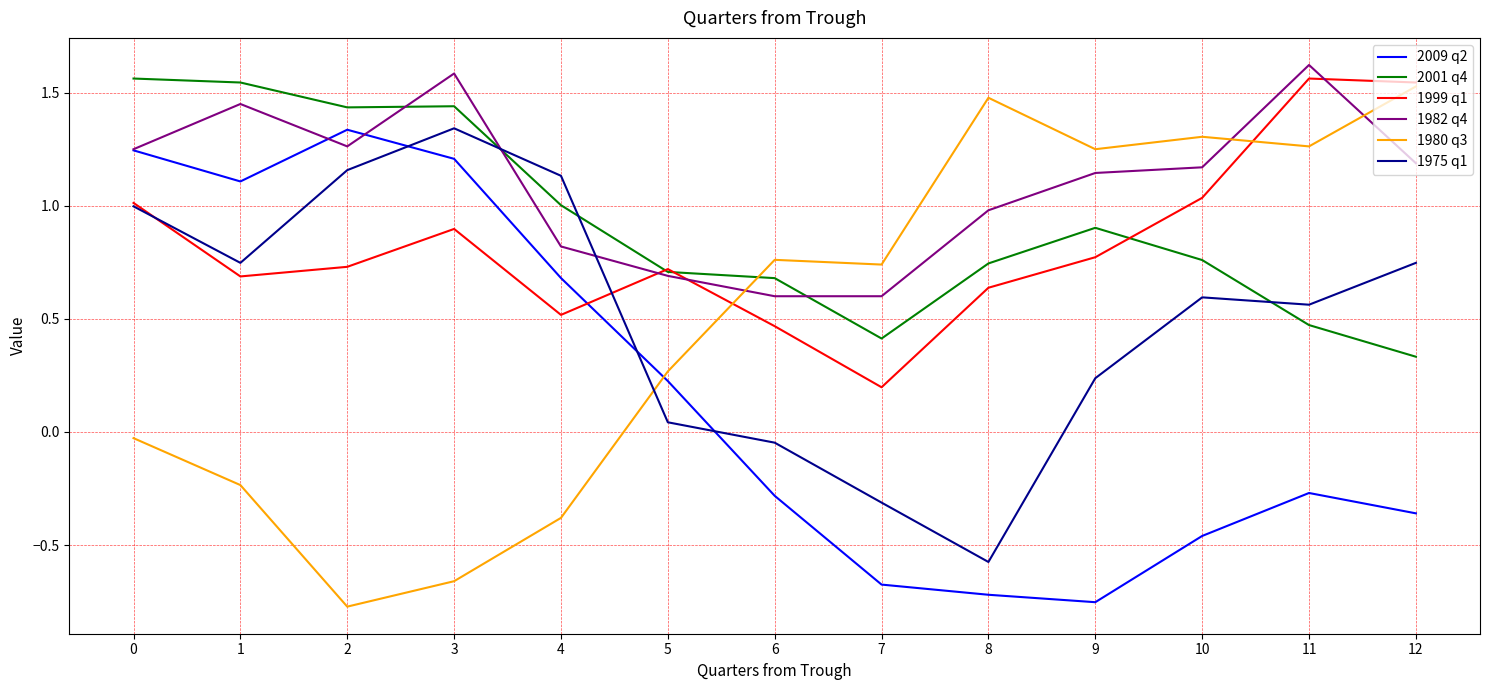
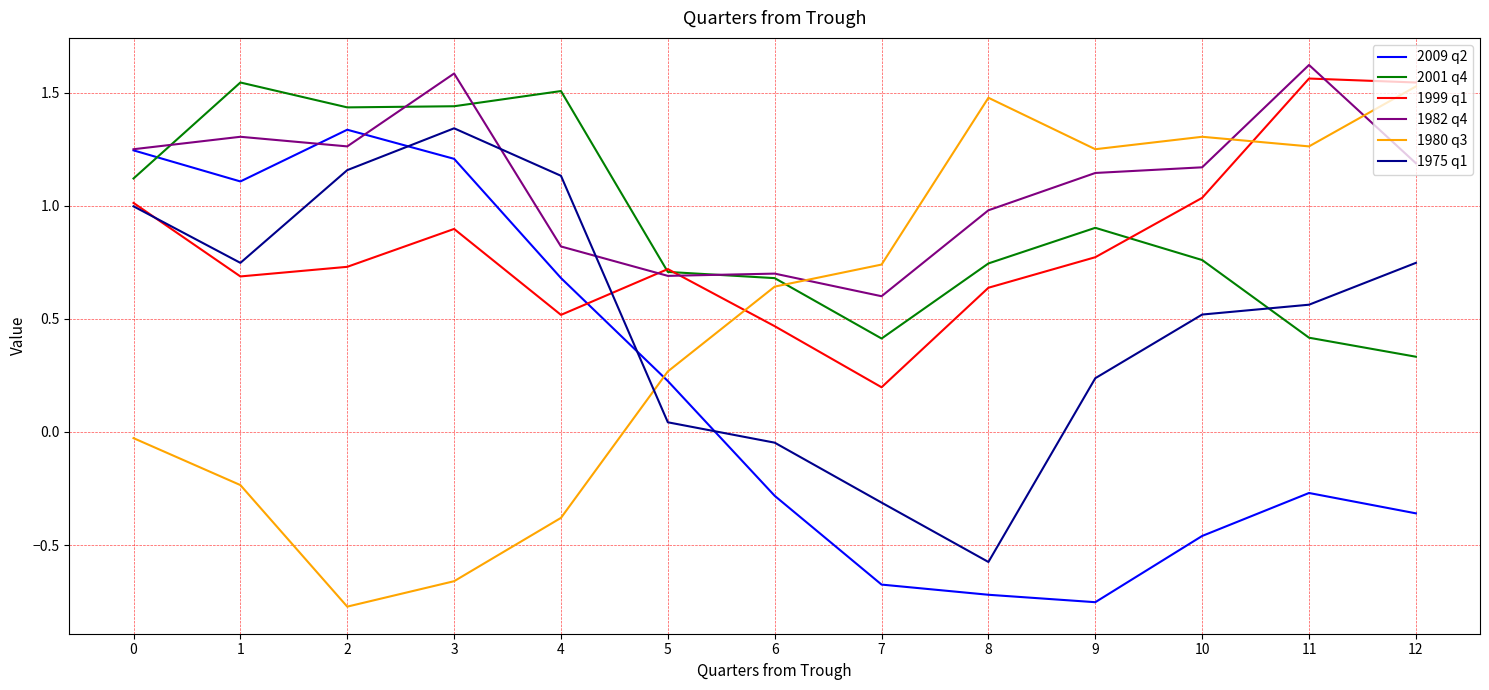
2001 q4, 0: 1.56 -> 1.12
1982 q4, 1: 1.45 -> 1.31
2001 q4, 4: 1.00 -> 1.51
1982 q4, 6: 0.6 -> 0.7
1980 q3, 6: 0.76 -> 0.64
1975 q1, 10: 0.60 -> 0.52
2001 q4, 11: 0.47 -> 0.42
